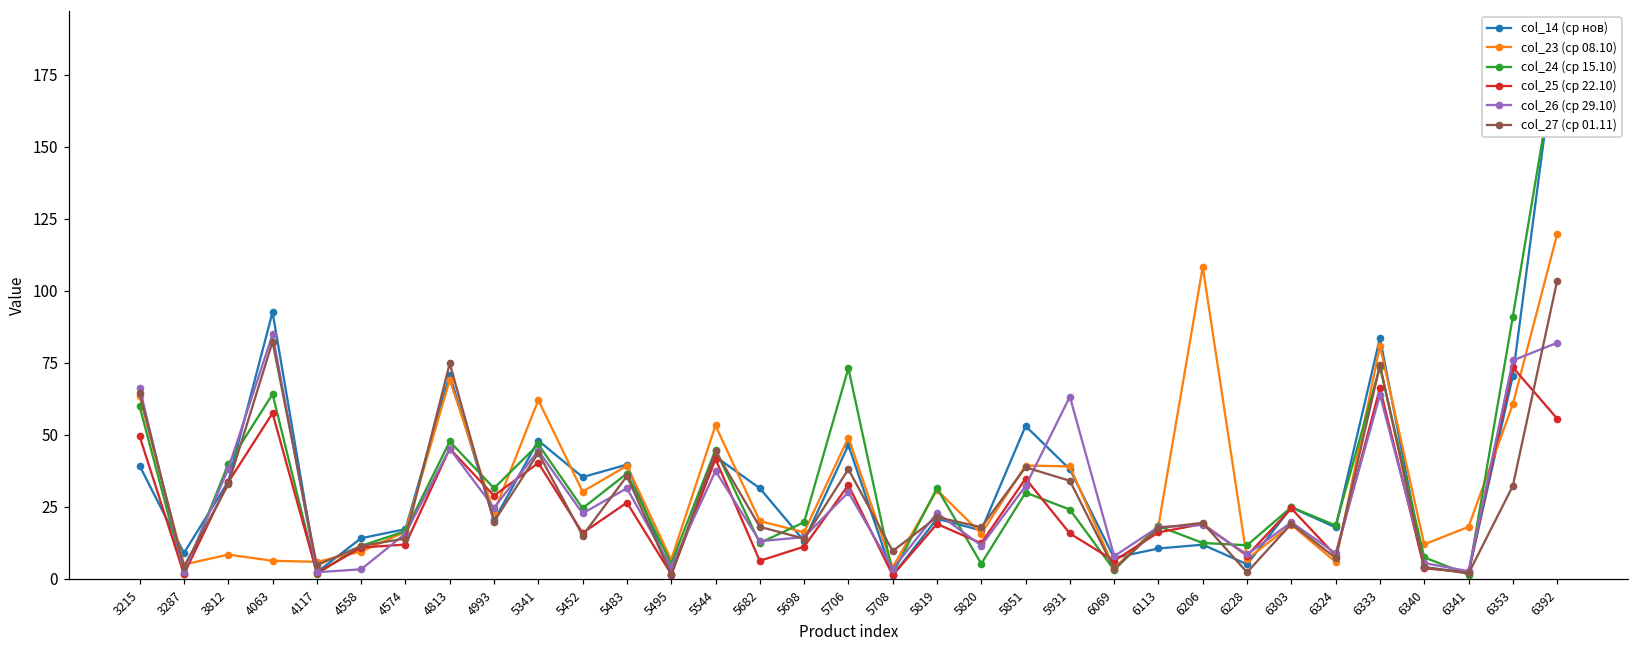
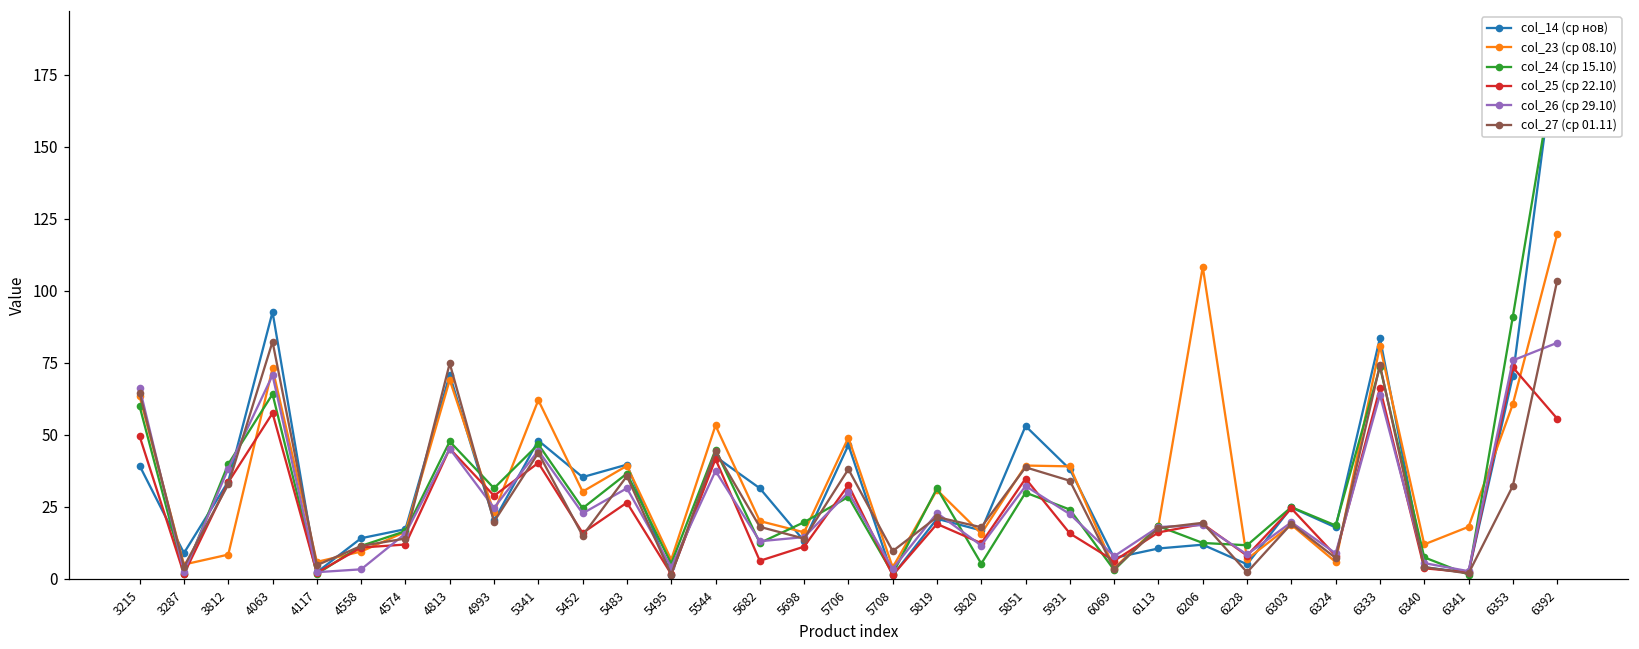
col_23 (ср 08.10), 4063: 6 -> 73
col_26 (ср 29.10), 4063: 85 -> 71
col_24 (ср 15.10), 5706: 73 -> 28
col_26 (ср 29.10), 5931: 63 -> 22
